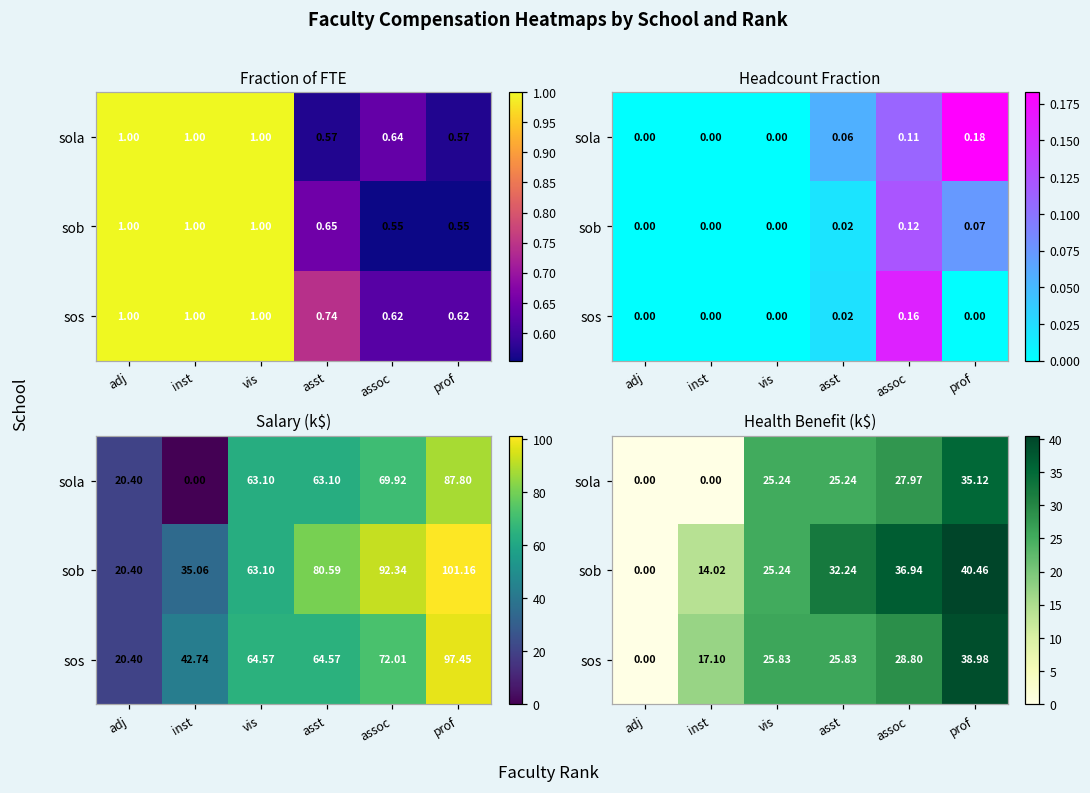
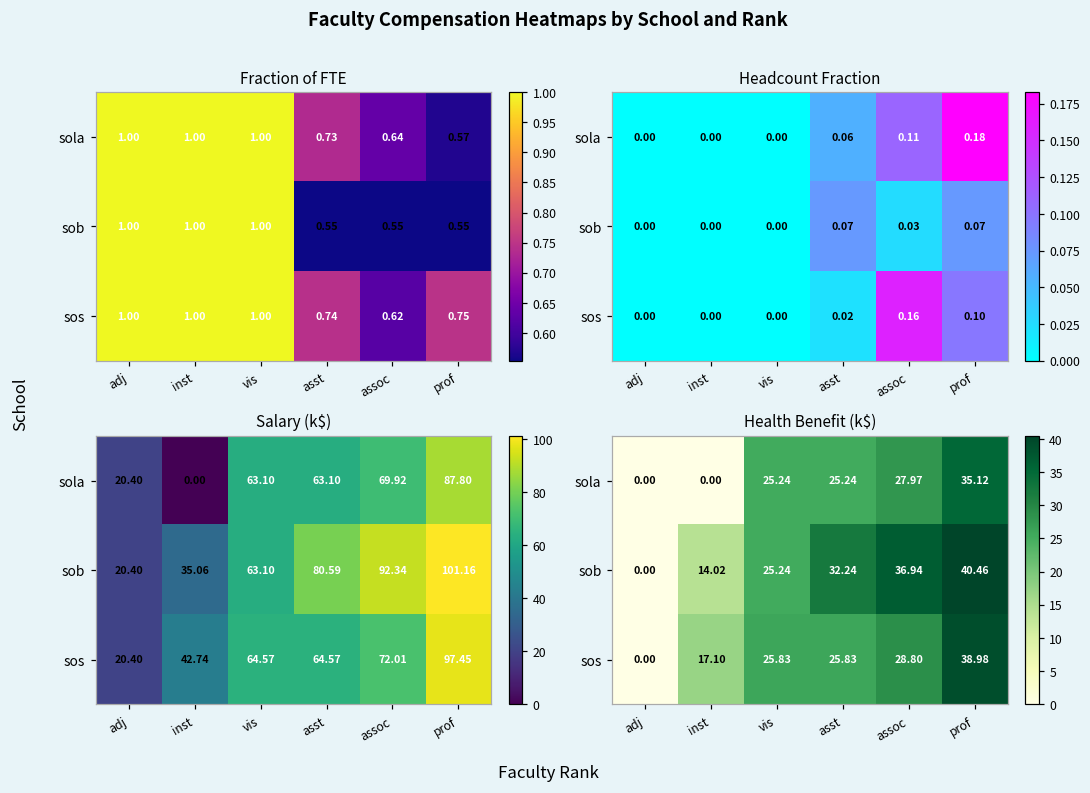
Fraction of FTE, sola, asst: 0.57 -> 0.73
Fraction of FTE, sob, asst: 0.65 -> 0.55
Fraction of FTE, sos, prof: 0.62 -> 0.75
Headcount Fraction, sob, asst: 0.02 -> 0.07
Headcount Fraction, sob, assoc: 0.12 -> 0.03
Headcount Fraction, sos, prof: 0.00 -> 0.10
